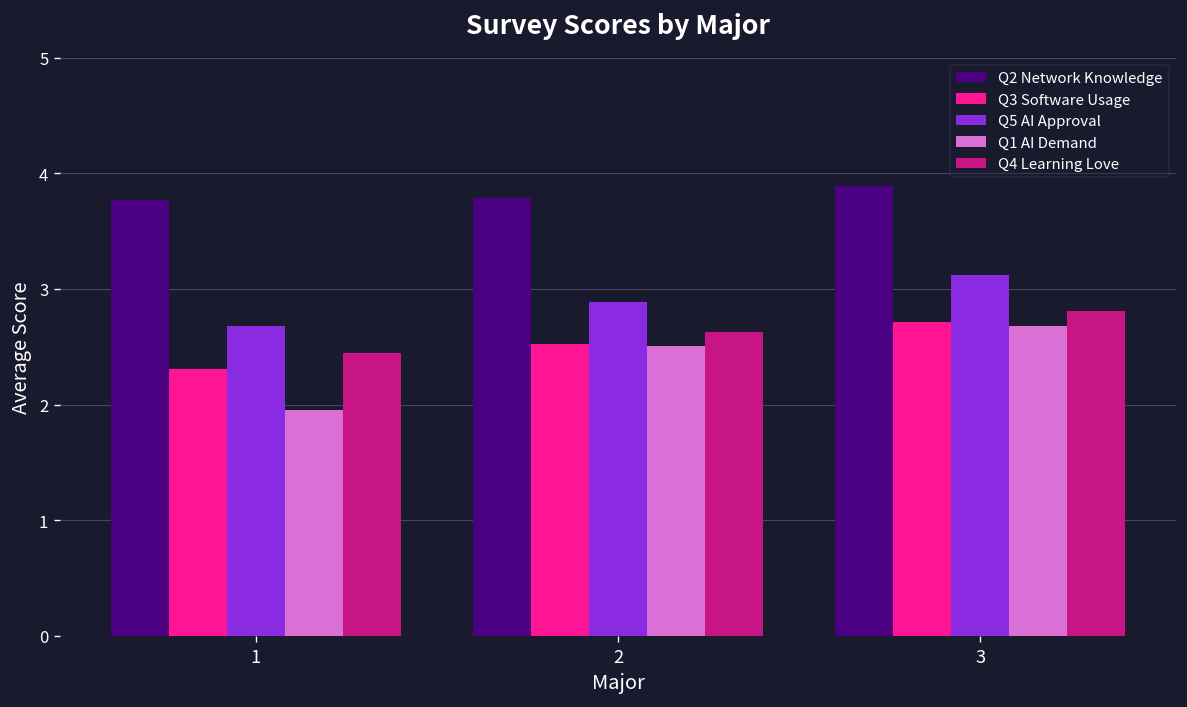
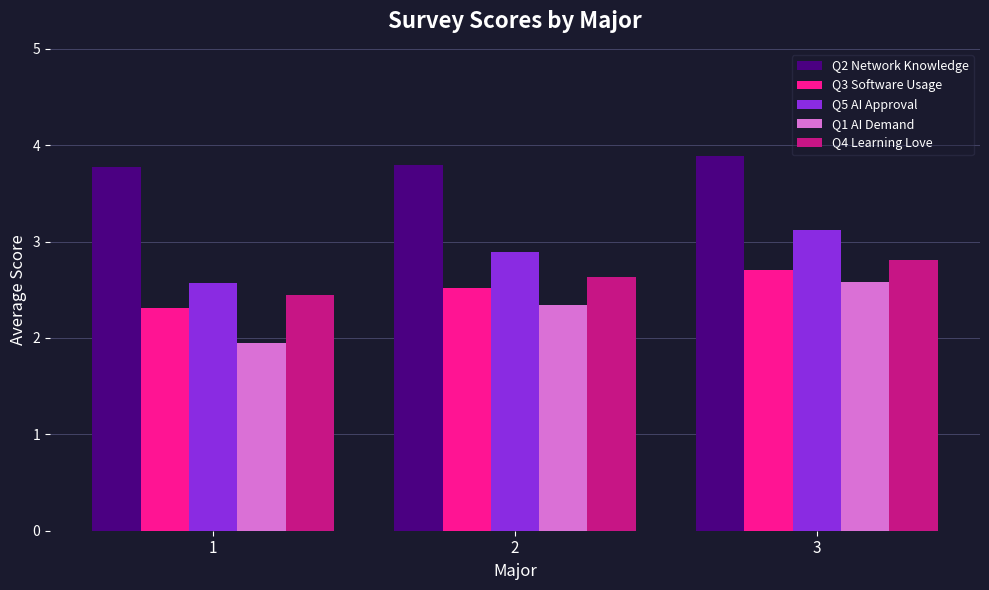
Q5 AI Approval, 1: 2.7 -> 2.6
Q1 AI Demand, 2: 2.5 -> 2.3
Q1 AI Demand, 3: 2.7 -> 2.6
